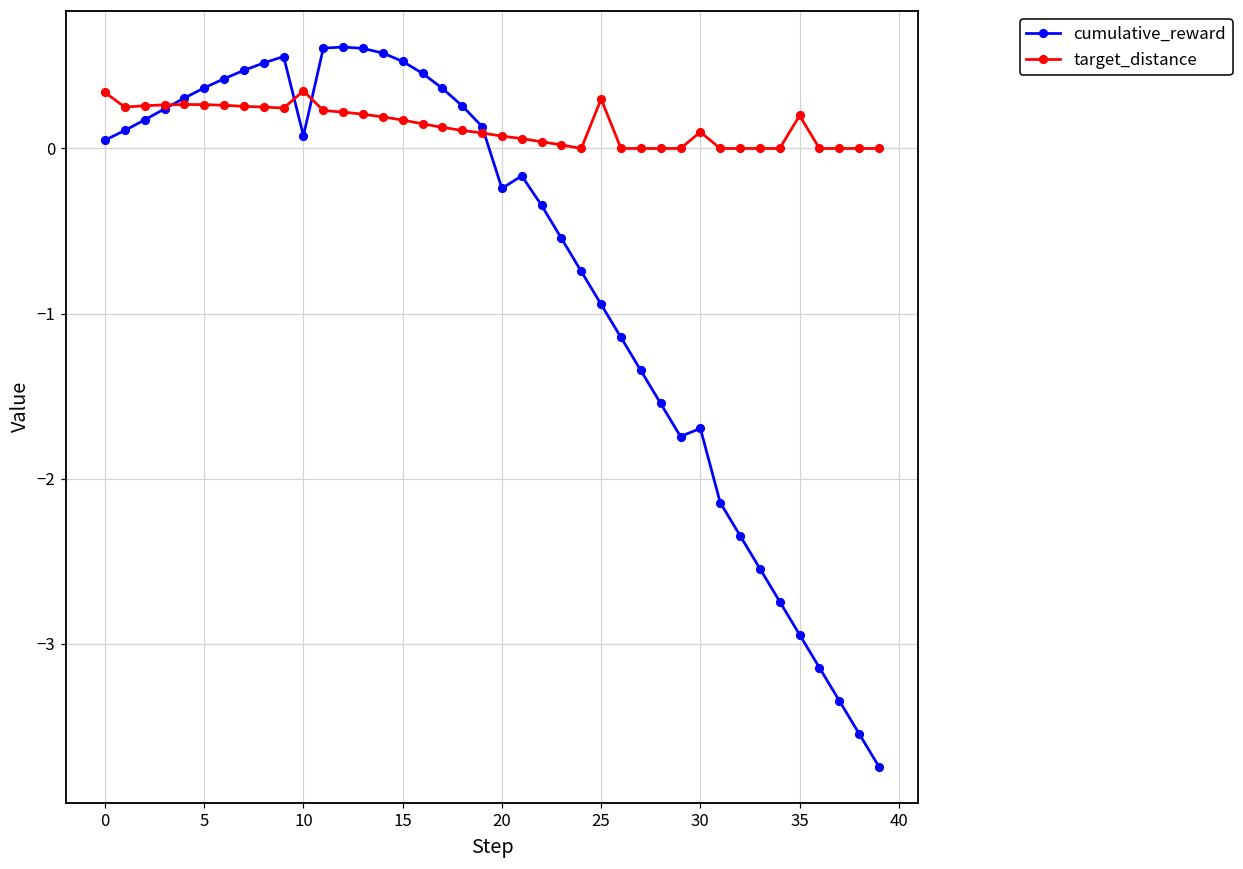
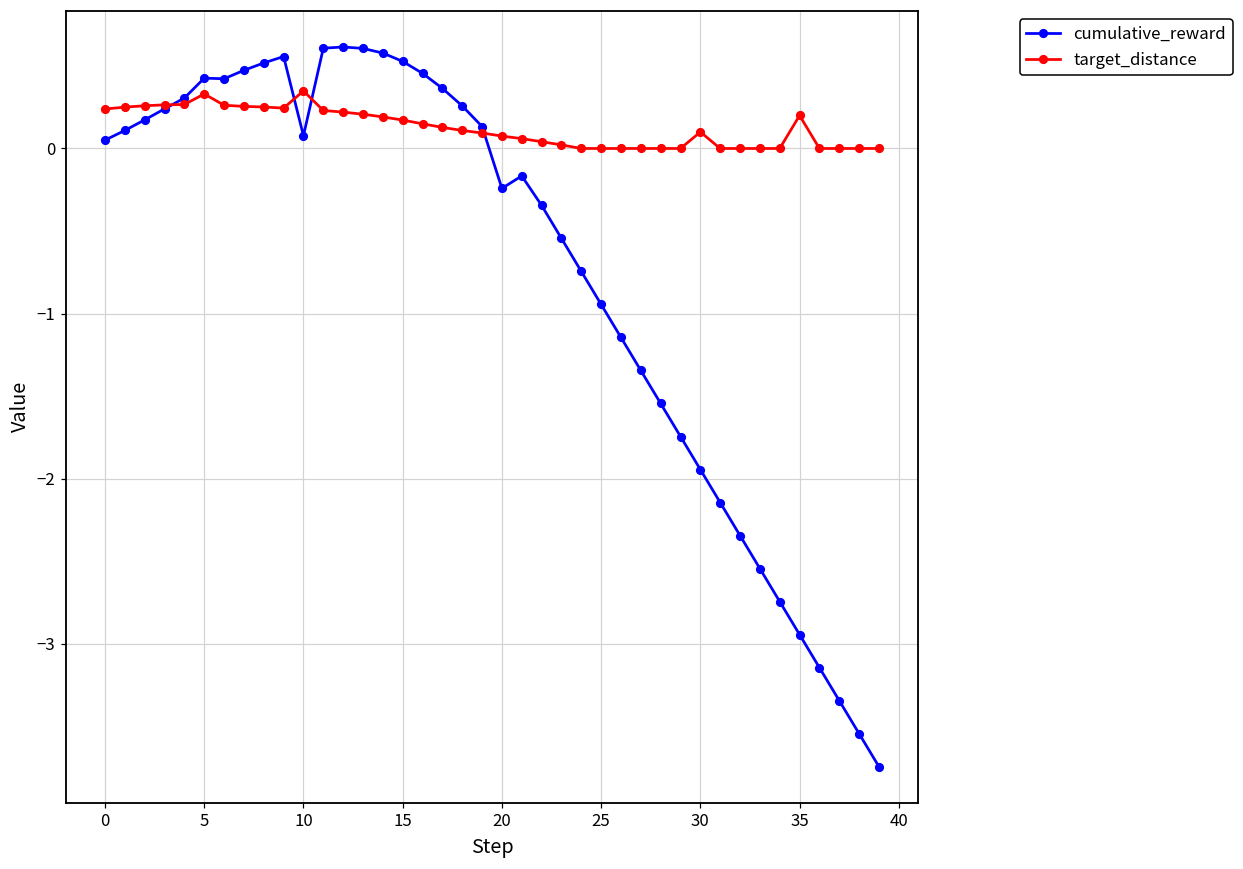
target_distance, 0: 0.34 -> 0.24
cumulative_reward, 5: 0.37 -> 0.43
target_distance, 5: 0.27 -> 0.33
target_distance, 25: 0.3 -> 0.0
cumulative_reward, 30: -1.70 -> -1.94
